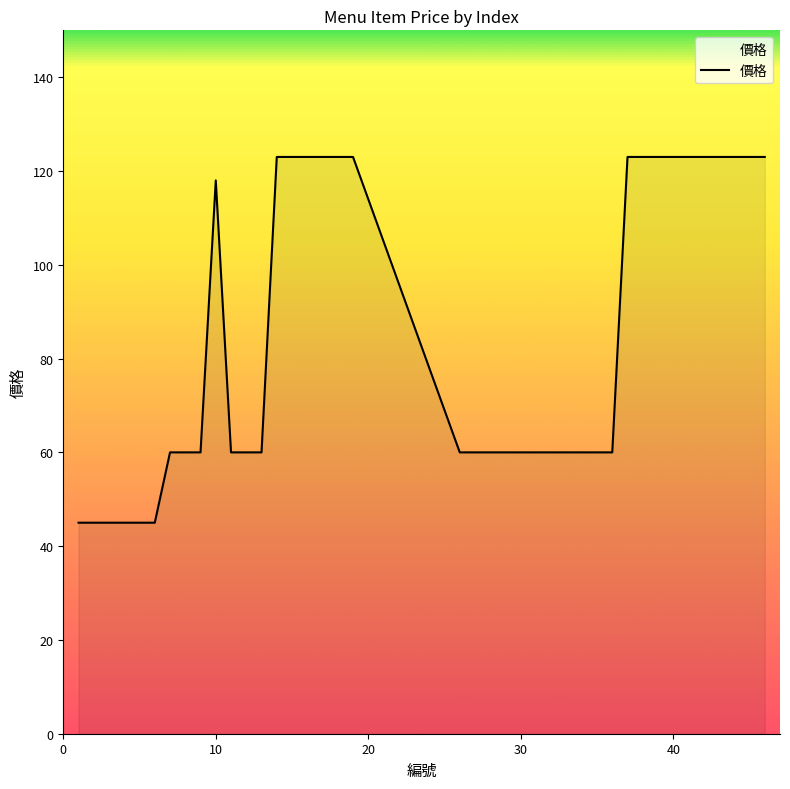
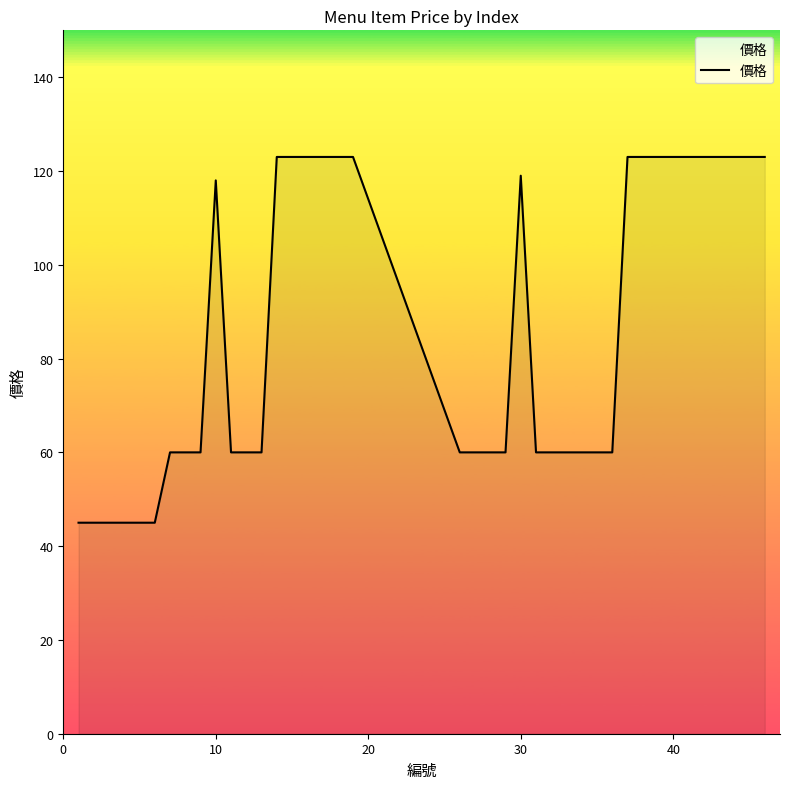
30: 60 -> 119
